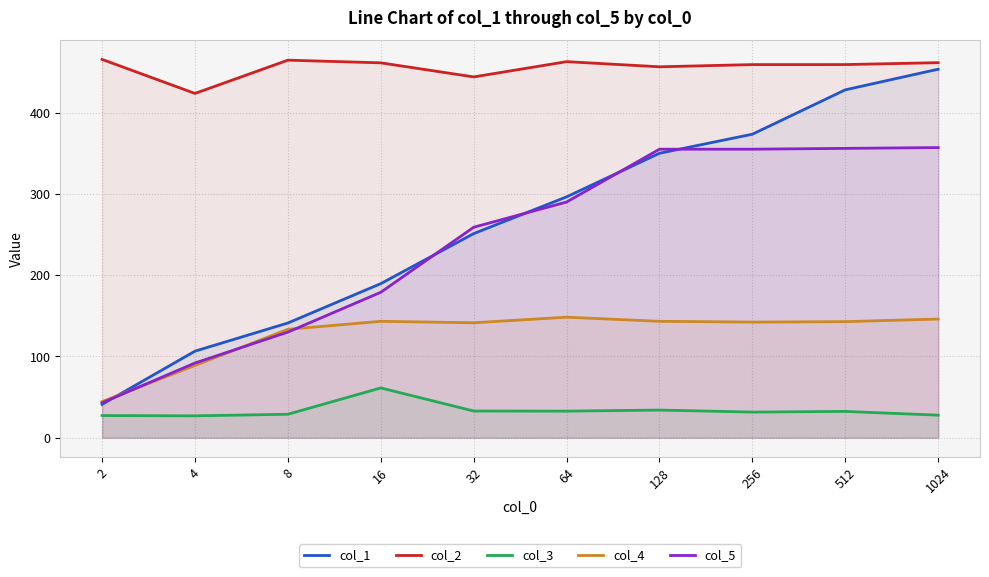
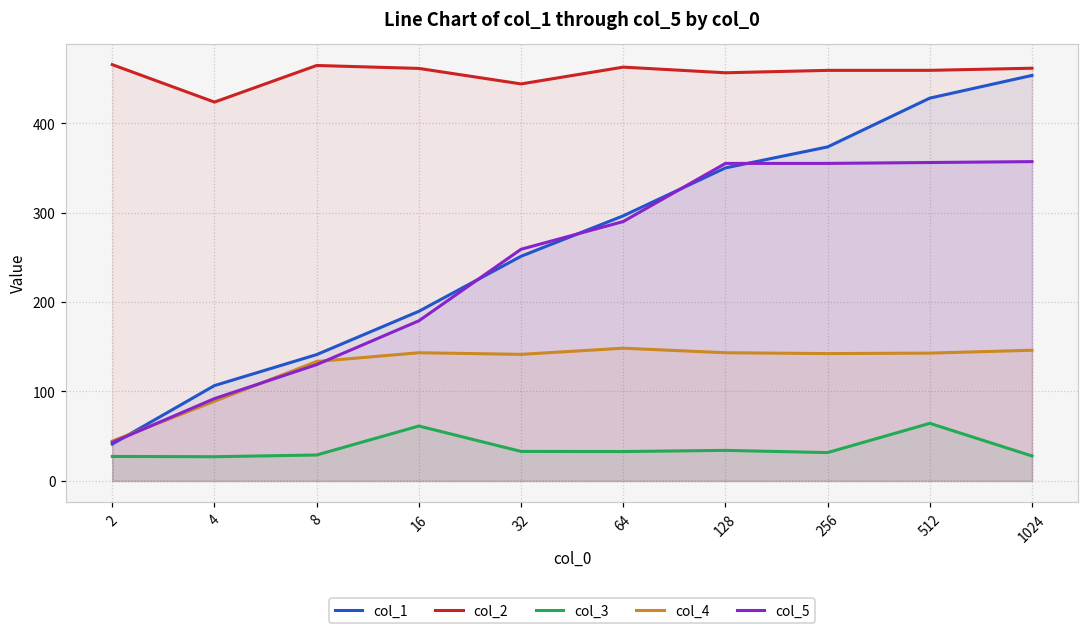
col_3, 512: 30 -> 60
